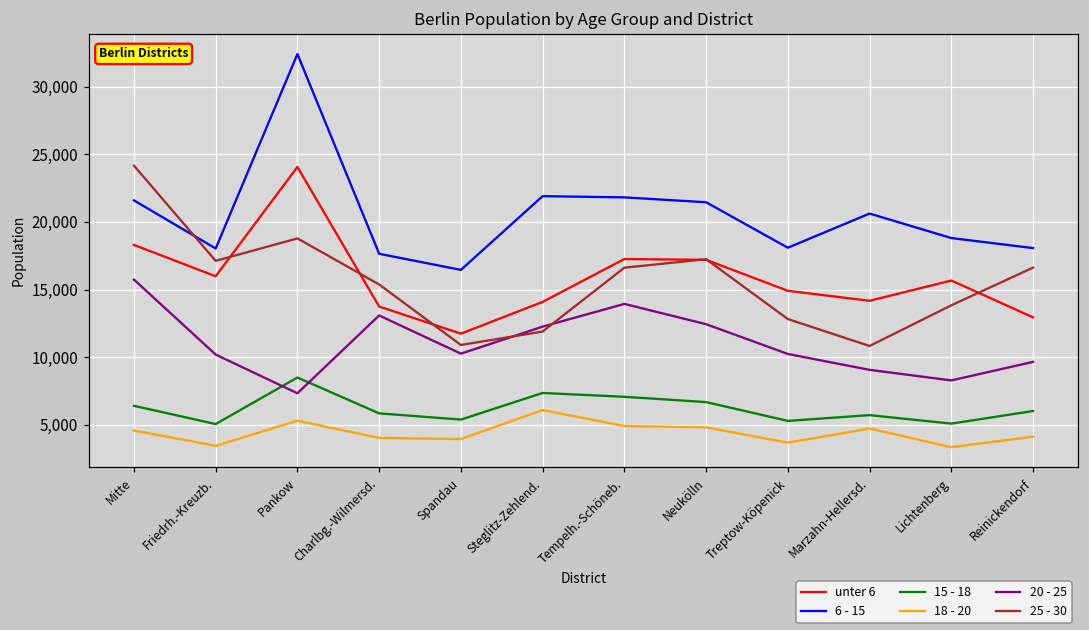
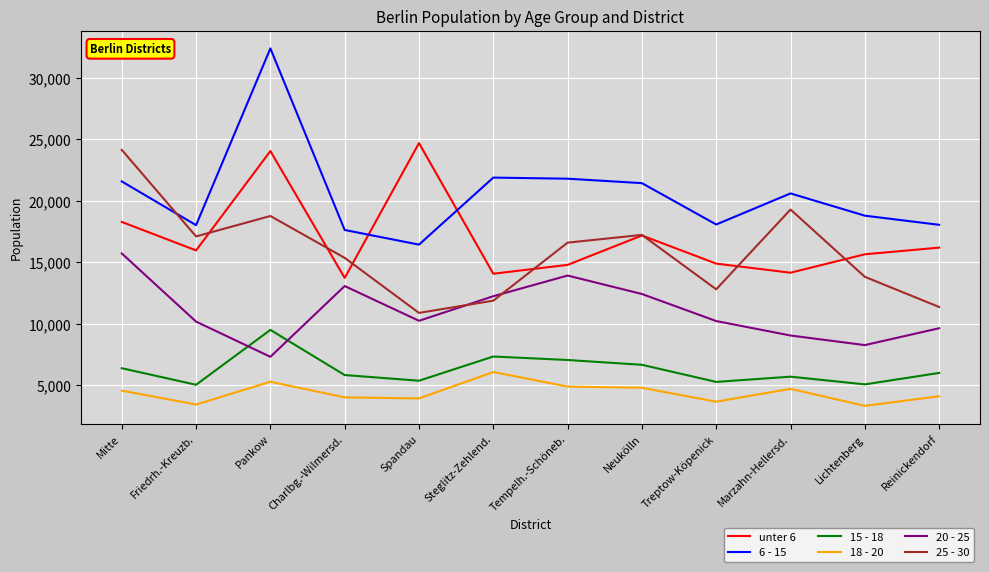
15 - 18, Pankow: 8,500 -> 9,500
unter 6, Spandau: 11,700 -> 24,700
unter 6, Tempelh.-Schöneb.: 17,300 -> 14,800
25 - 30, Marzahn-Hellersd.: 10,800 -> 19,300
unter 6, Reinickendorf: 12,900 -> 16,200
25 - 30, Reinickendorf: 16,600 -> 11,400
